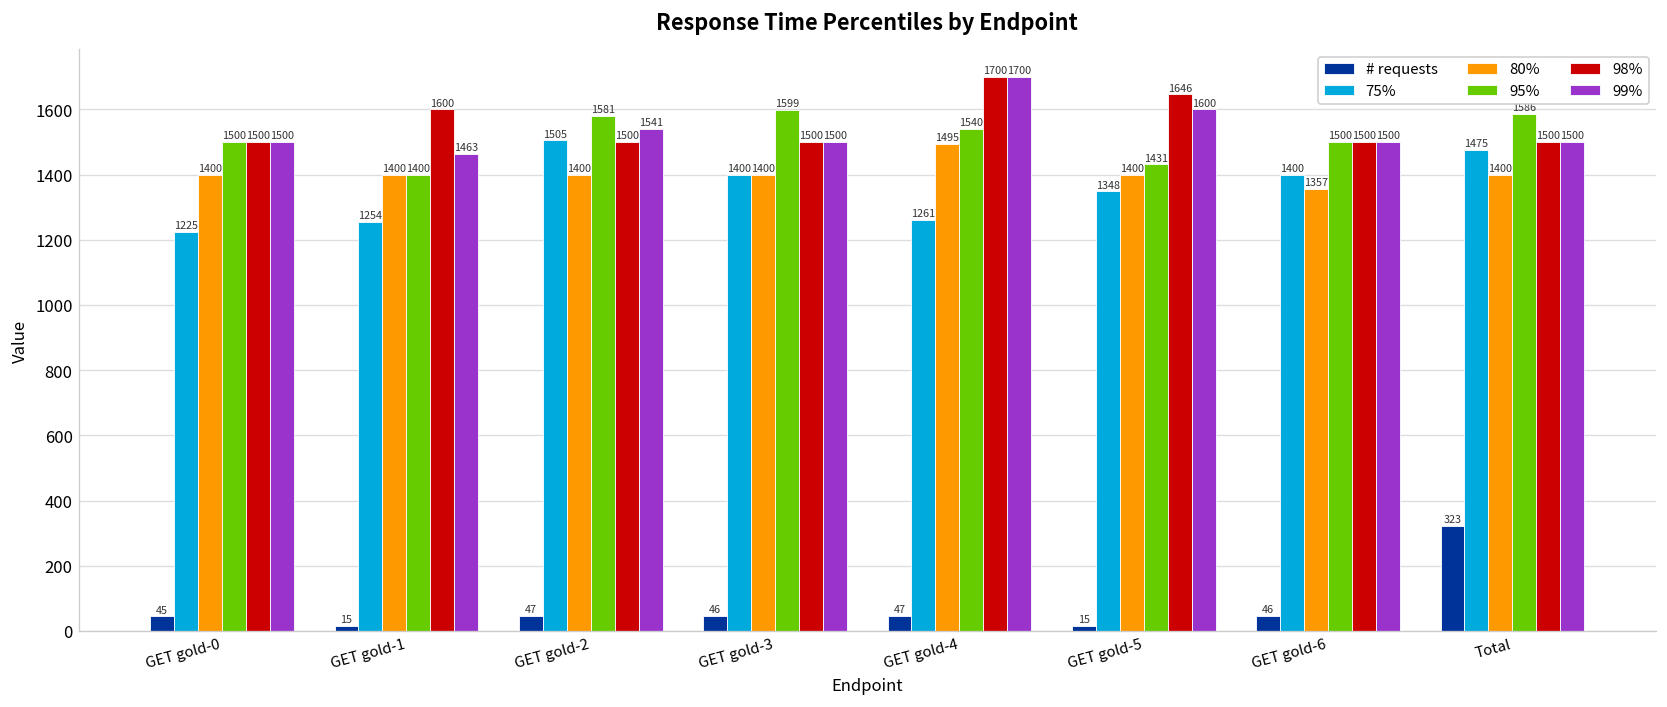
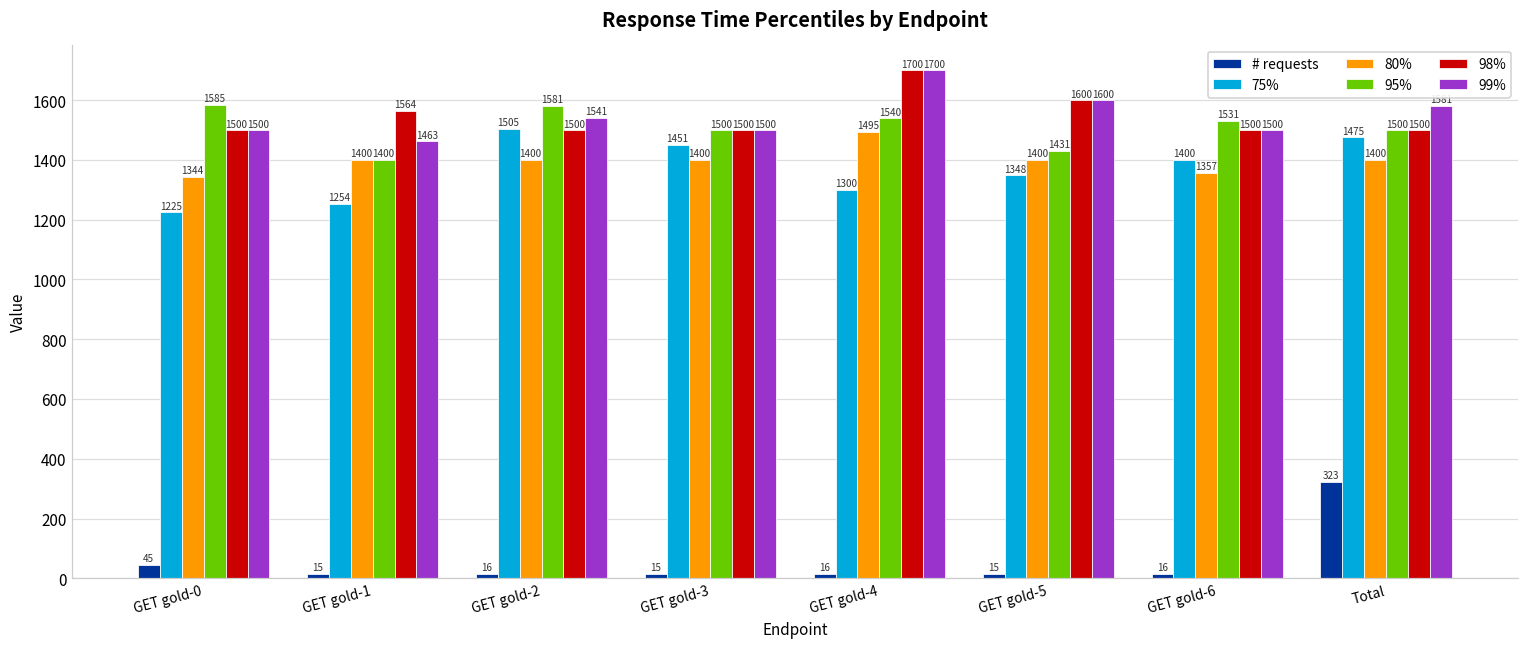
80%, GET gold-0: 1400 -> 1344
95%, GET gold-0: 1500 -> 1585
98%, GET gold-1: 1600 -> 1564
# requests, GET gold-2: 47 -> 16
# requests, GET gold-3: 46 -> 15
75%, GET gold-3: 1400 -> 1451
95%, GET gold-3: 1599 -> 1500
# requests, GET gold-4: 47 -> 16
75%, GET gold-4: 1261 -> 1300
98%, GET gold-5: 1646 -> 1600
# requests, GET gold-6: 46 -> 16
95%, GET gold-6: 1500 -> 1531
95%, Total: 1590 -> 1500
99%, Total: 1500 -> 1580
